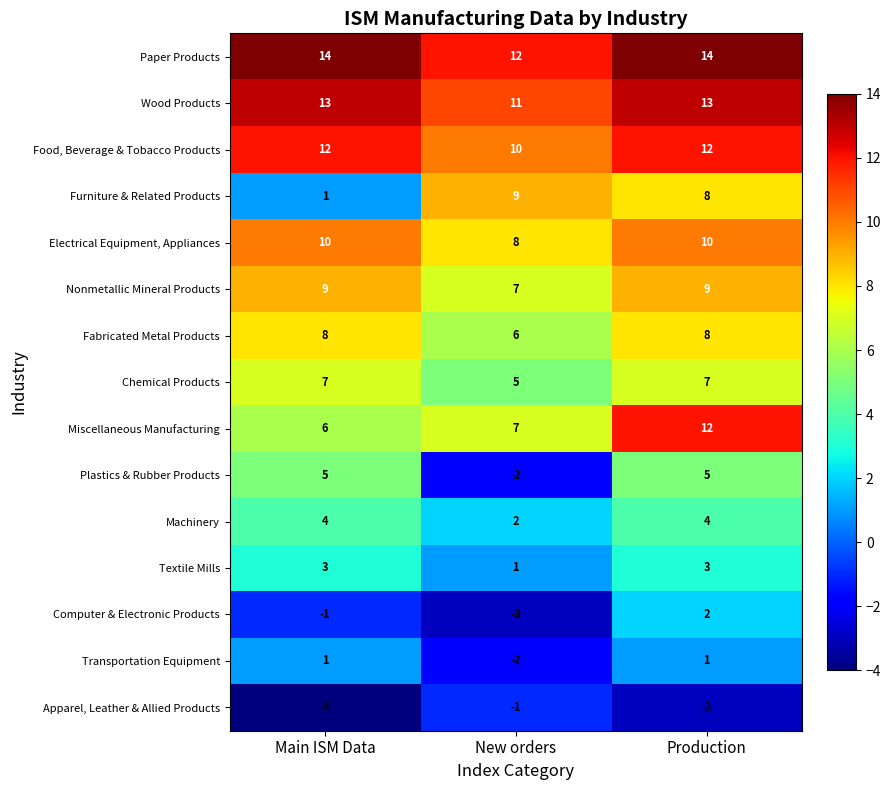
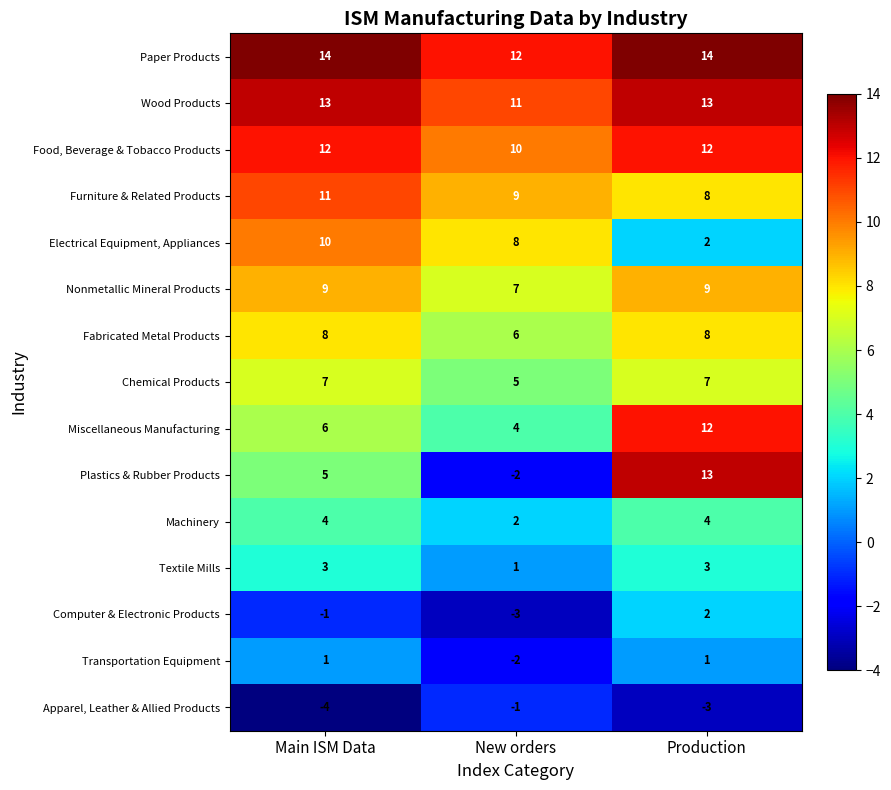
Furniture & Related Products, Main ISM Data: 1 -> 11
Electrical Equipment, Appliances, Production: 10 -> 2
Miscellaneous Manufacturing, New orders: 7 -> 4
Plastics & Rubber Products, Production: 5 -> 13
